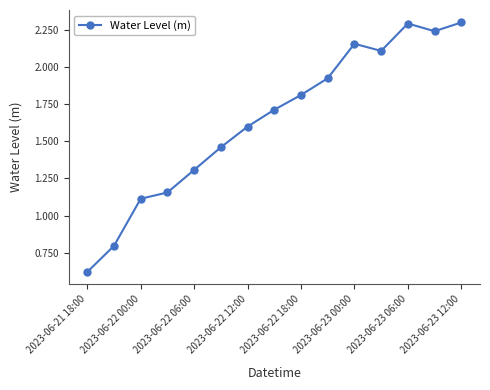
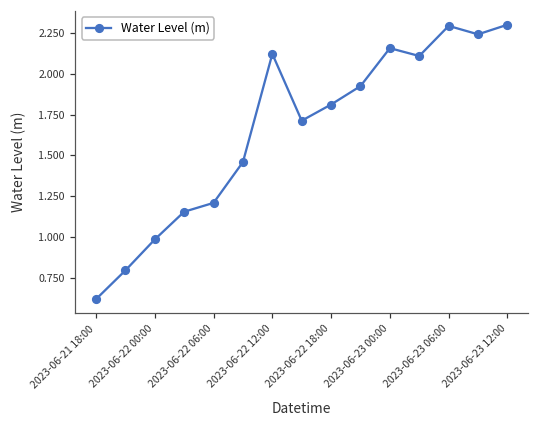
2023-06-22 00:00: 1.11 -> 0.99
2023-06-22 06:00: 1.31 -> 1.21
2023-06-22 12:00: 1.60 -> 2.12
